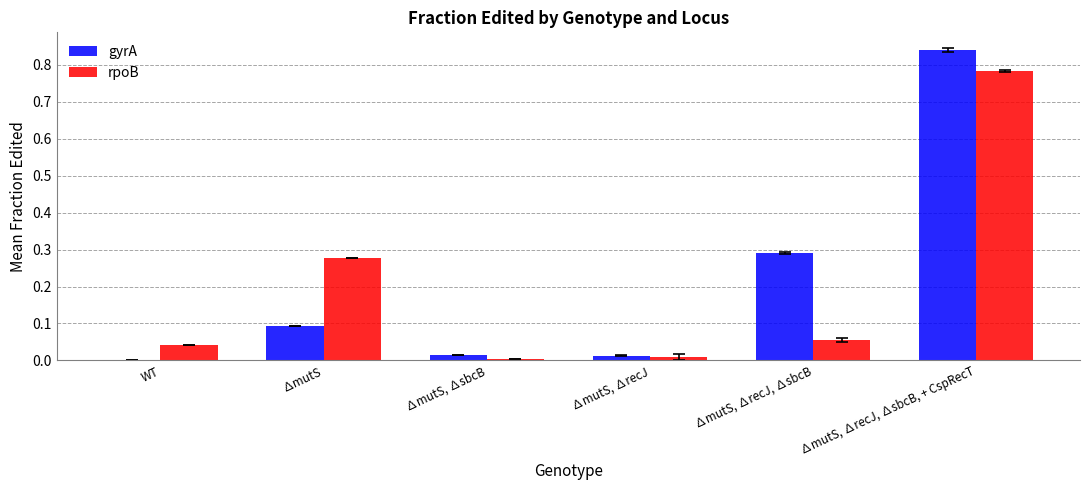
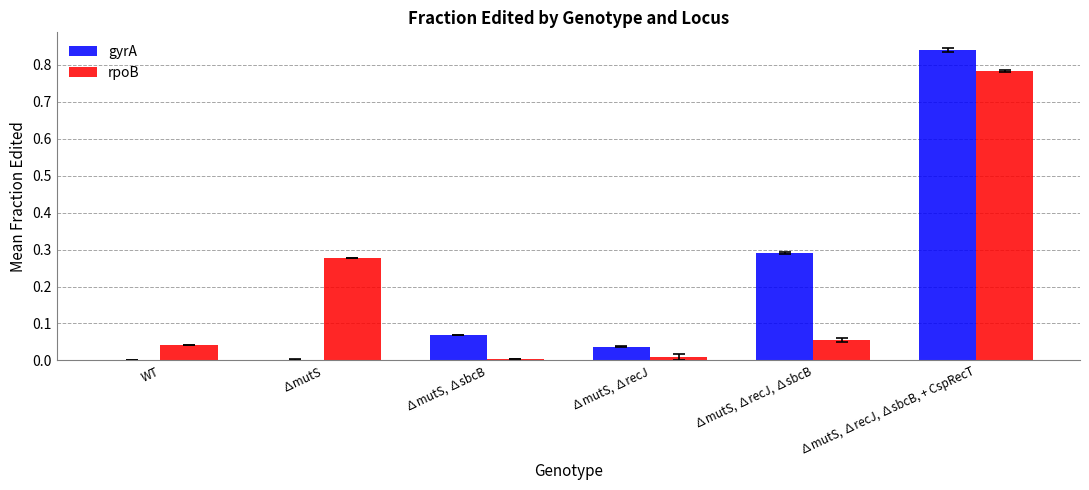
gyrA, ∆mutS: 0.09 -> 0.00
gyrA, ∆mutS, ∆sbcB: 0.01 -> 0.07
gyrA, ∆mutS, ∆recJ: 0.01 -> 0.04
